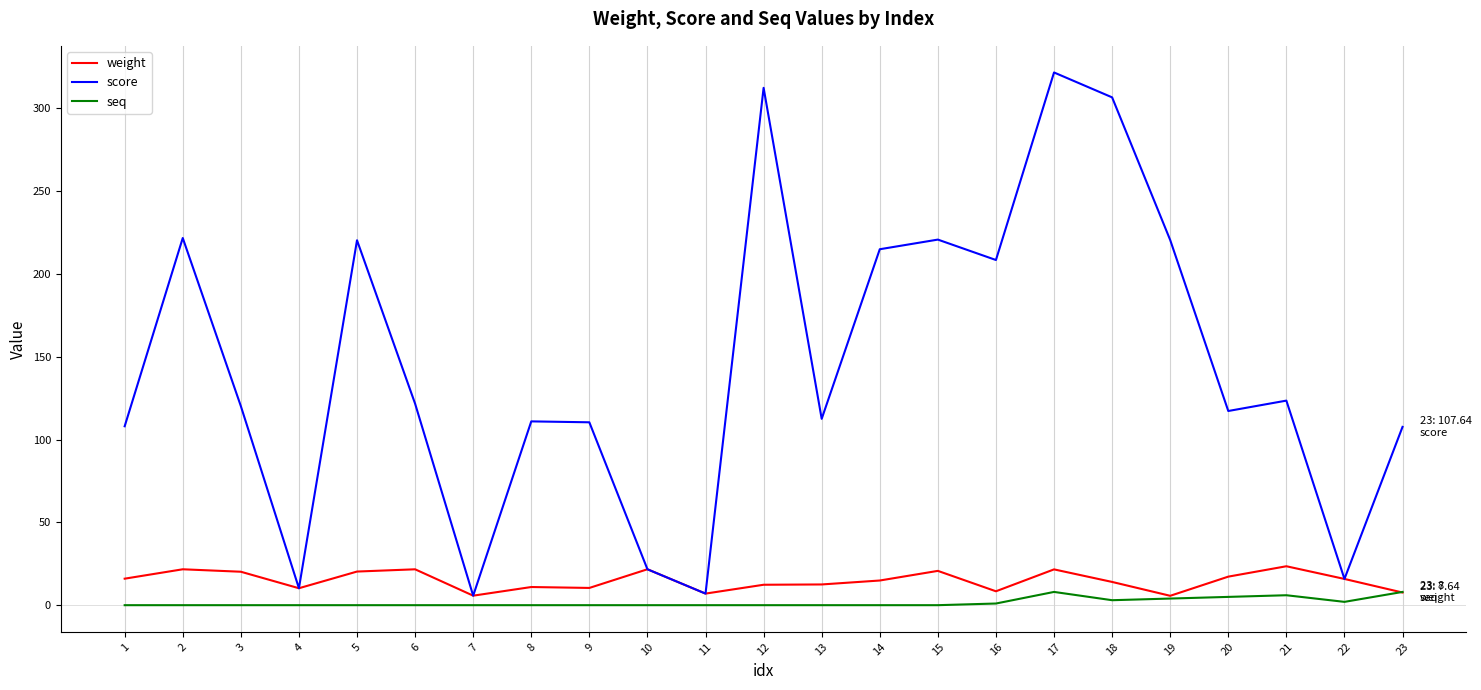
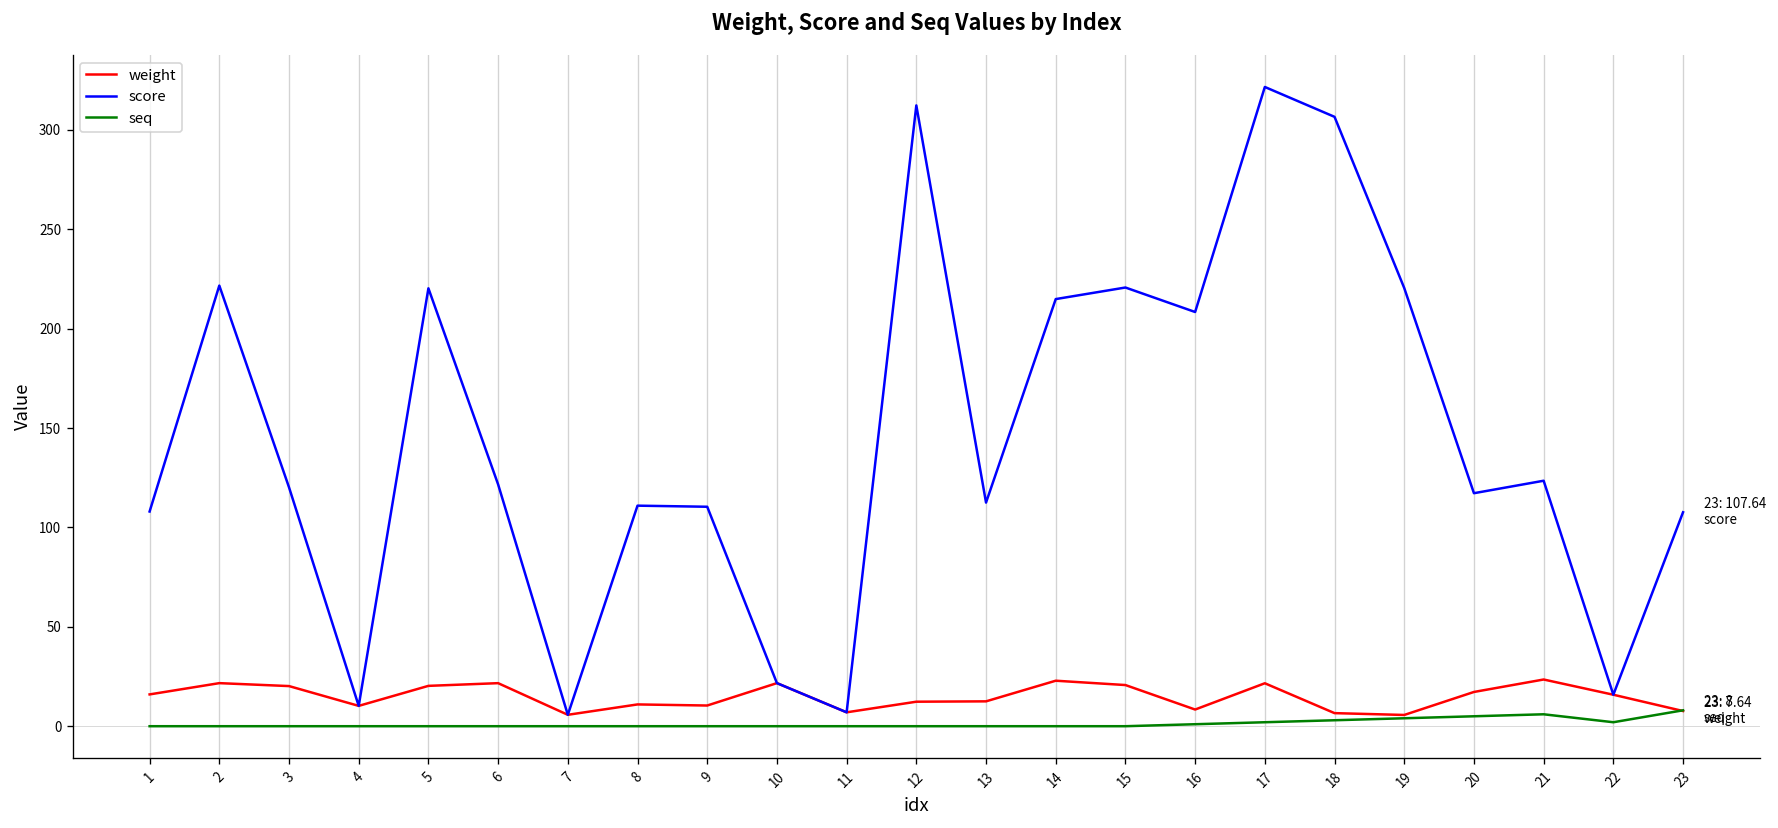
weight, 14: 15 -> 23
seq, 17: 8 -> 2
weight, 18: 14 -> 7
